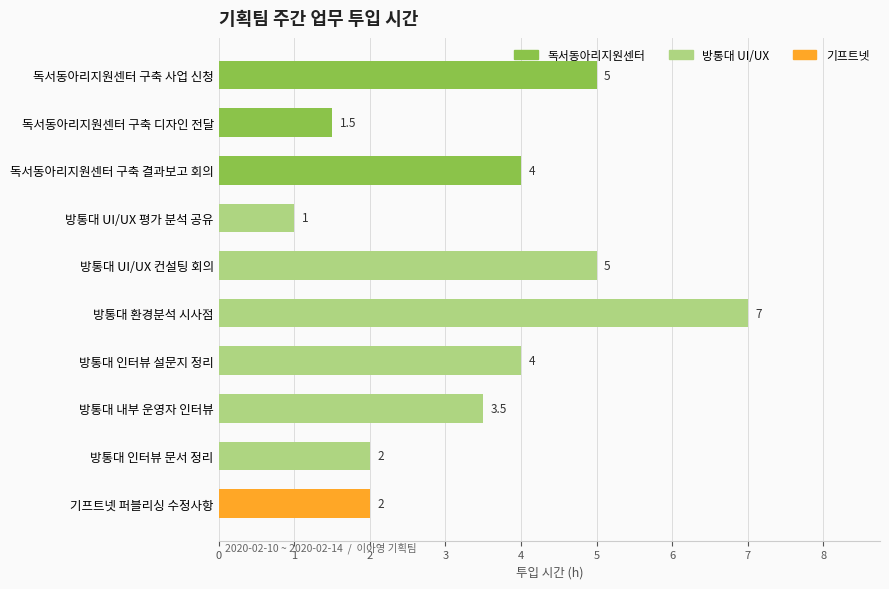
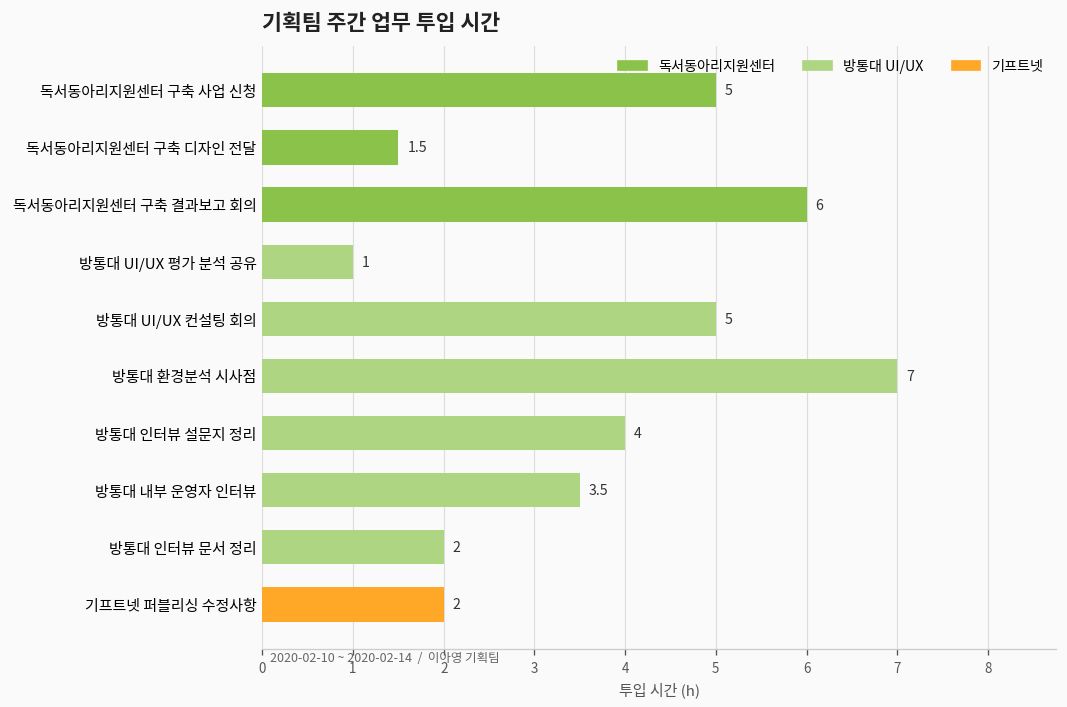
독서동아리지원센터 구축 결과보고 회의: 4 -> 6
